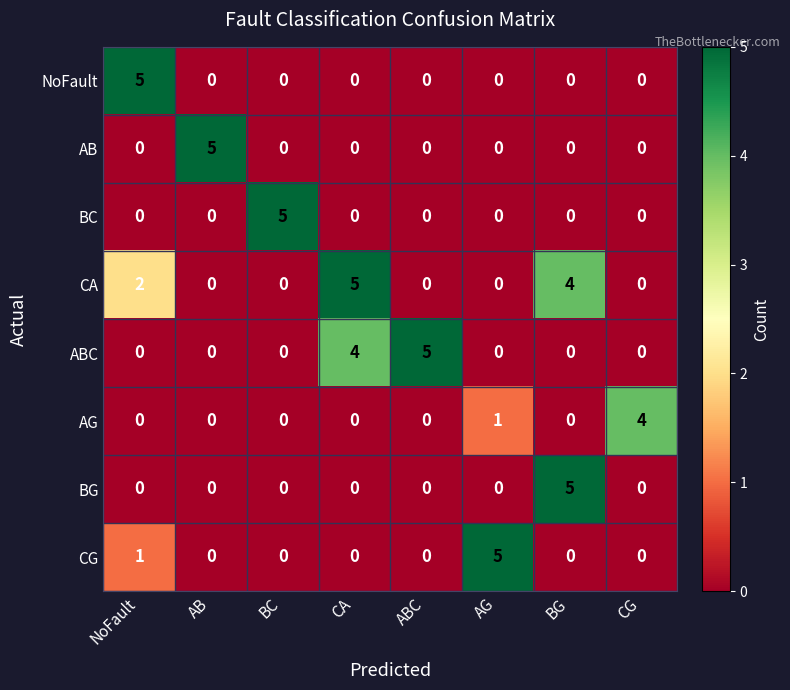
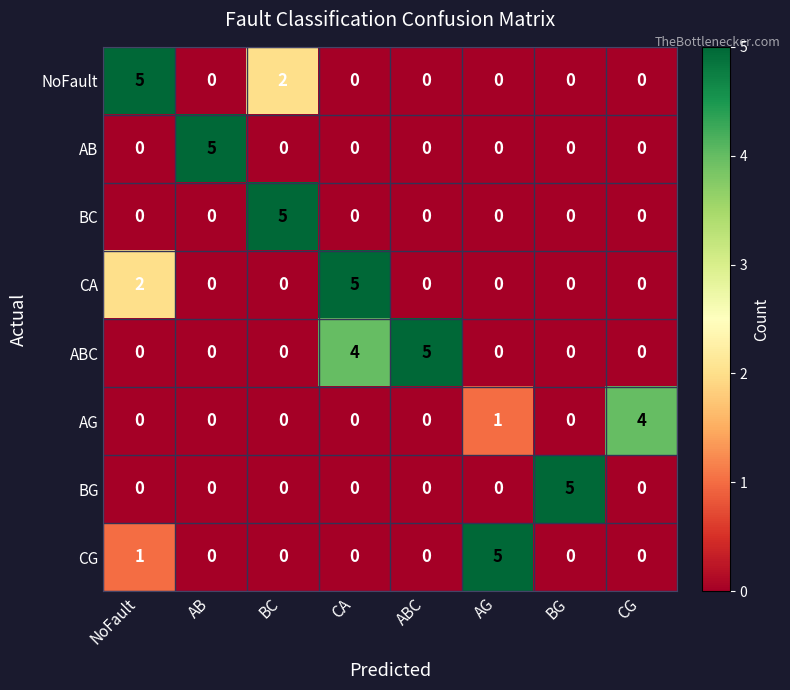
NoFault, BC: 0 -> 2
CA, BG: 4 -> 0
